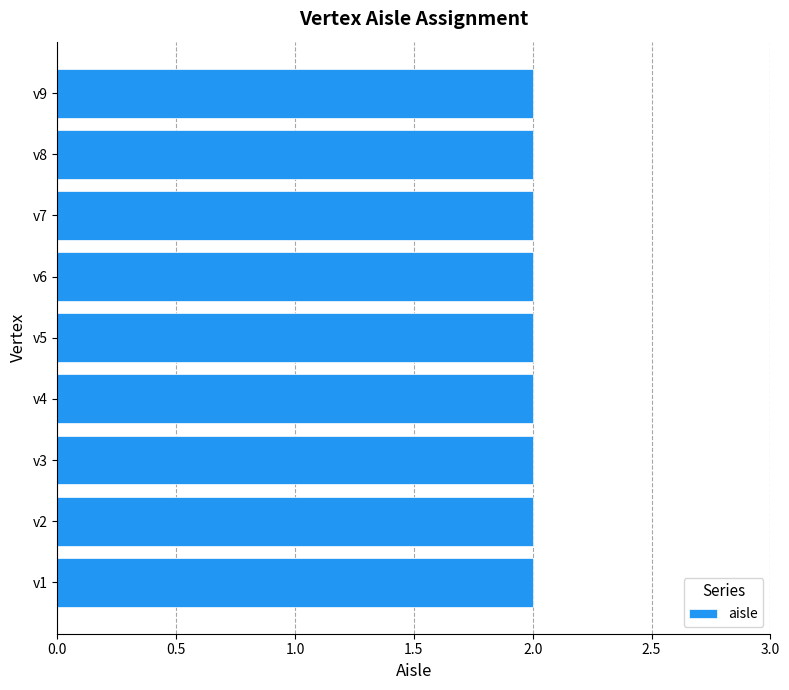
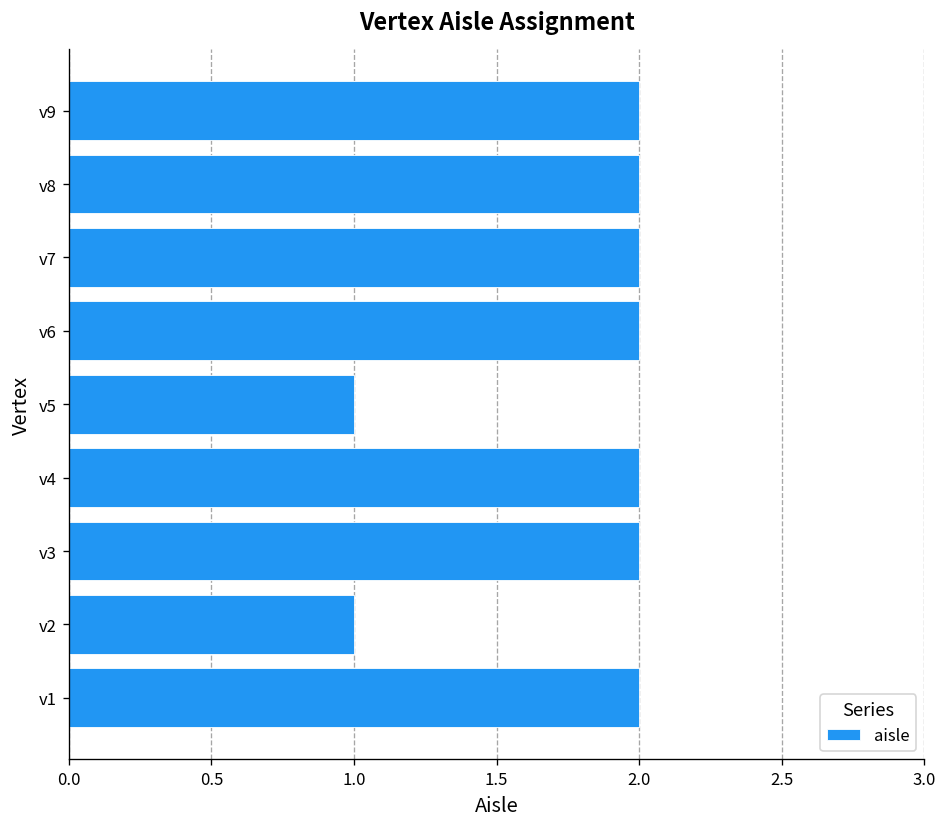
v5: 2 -> 1
v2: 2 -> 1
